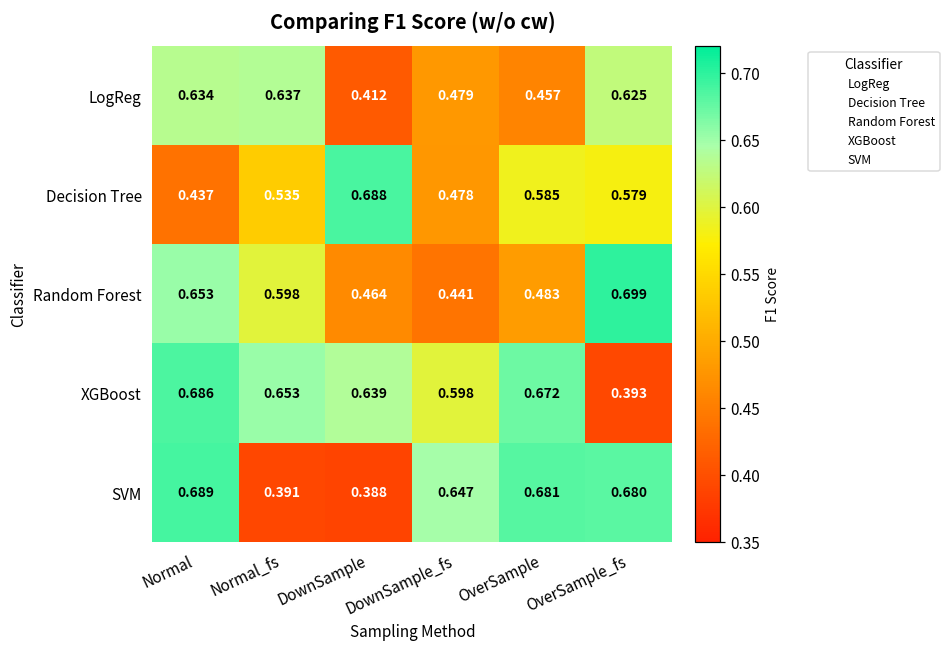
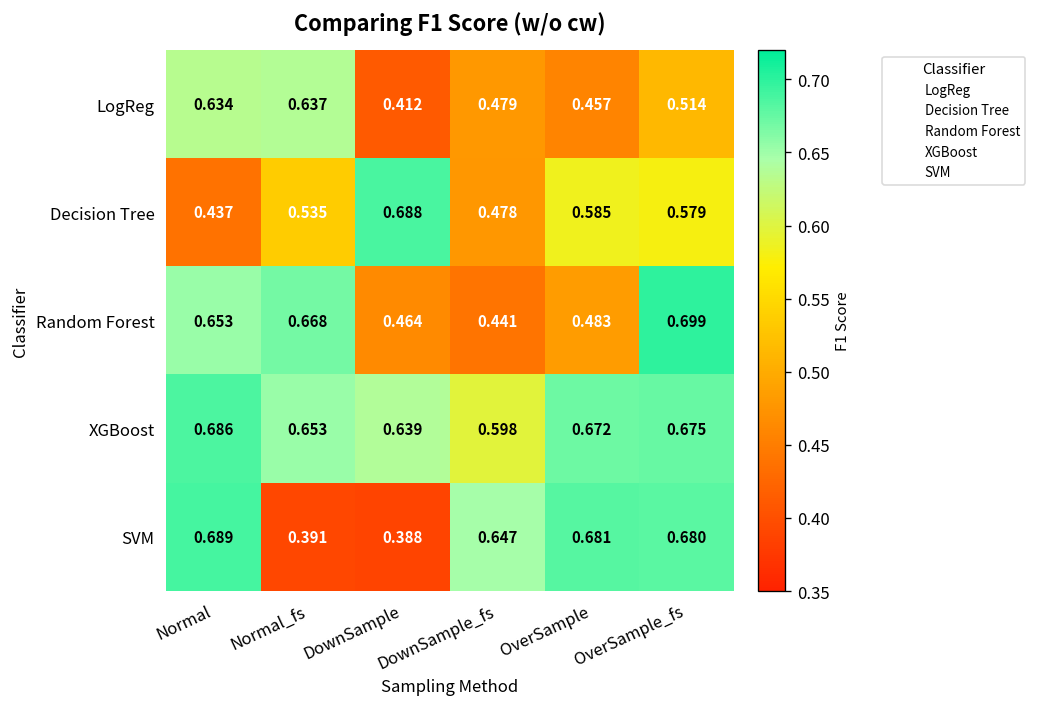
LogReg, OverSample_fs: 0.625 -> 0.514
Random Forest, Normal_fs: 0.598 -> 0.668
XGBoost, OverSample_fs: 0.393 -> 0.675
